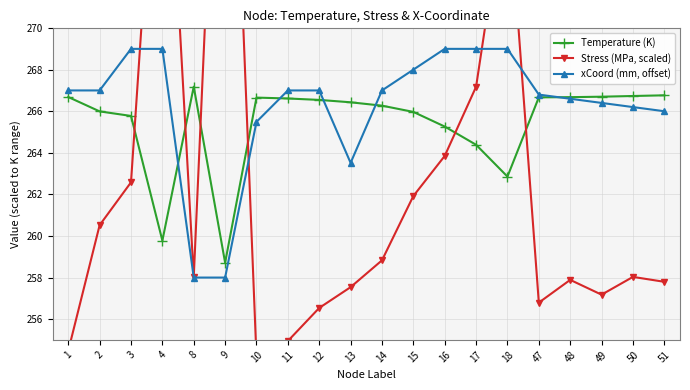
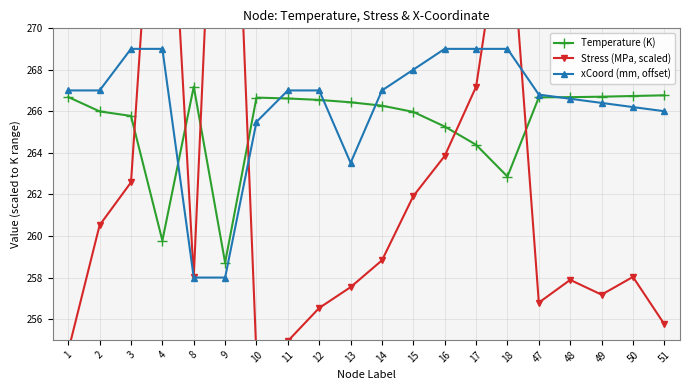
Stress (MPa, scaled), 51: 257.8 -> 255.8
